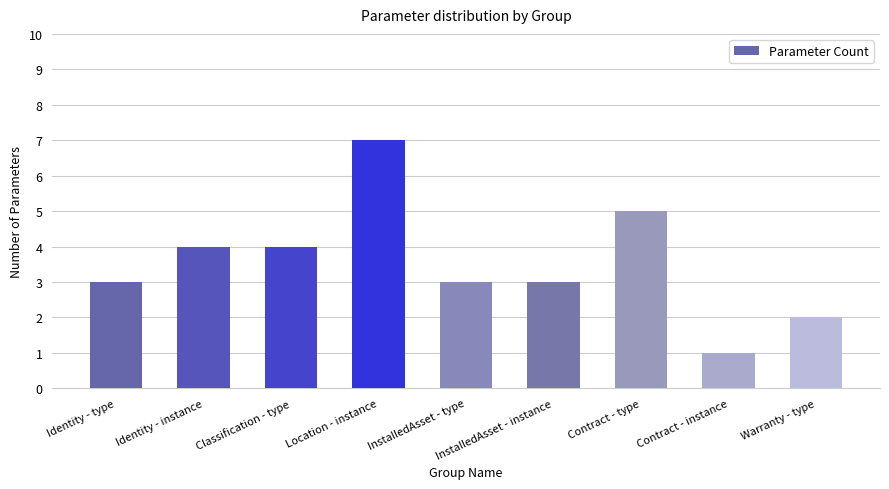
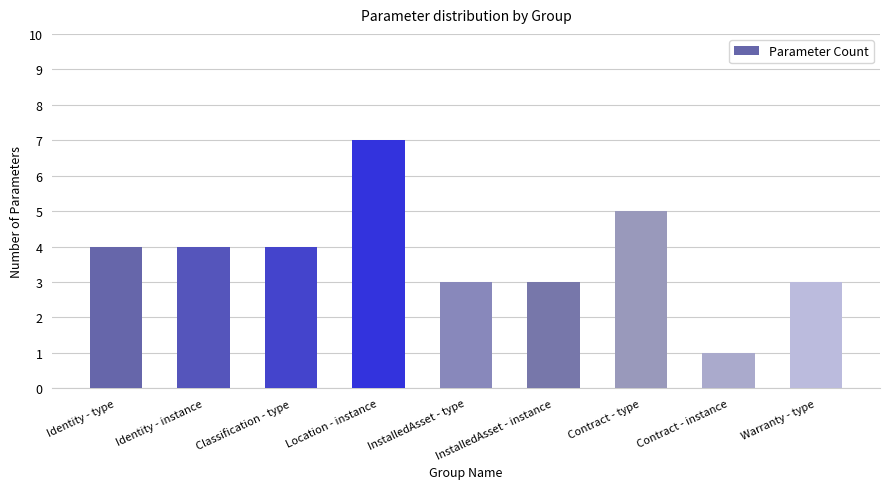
Identity - type: 3 -> 4
Warranty - type: 2 -> 3
